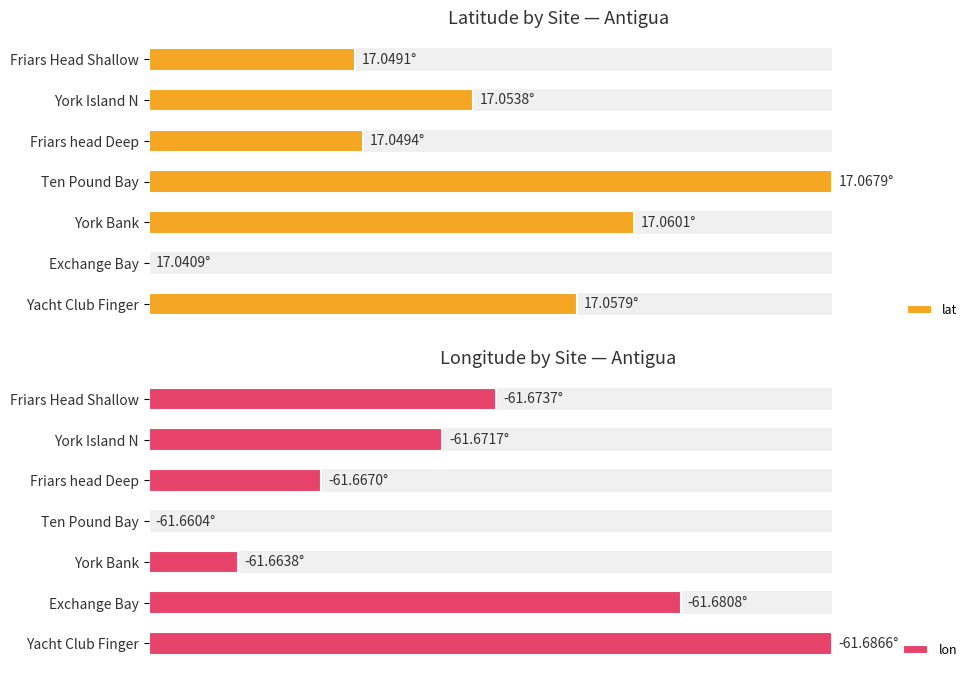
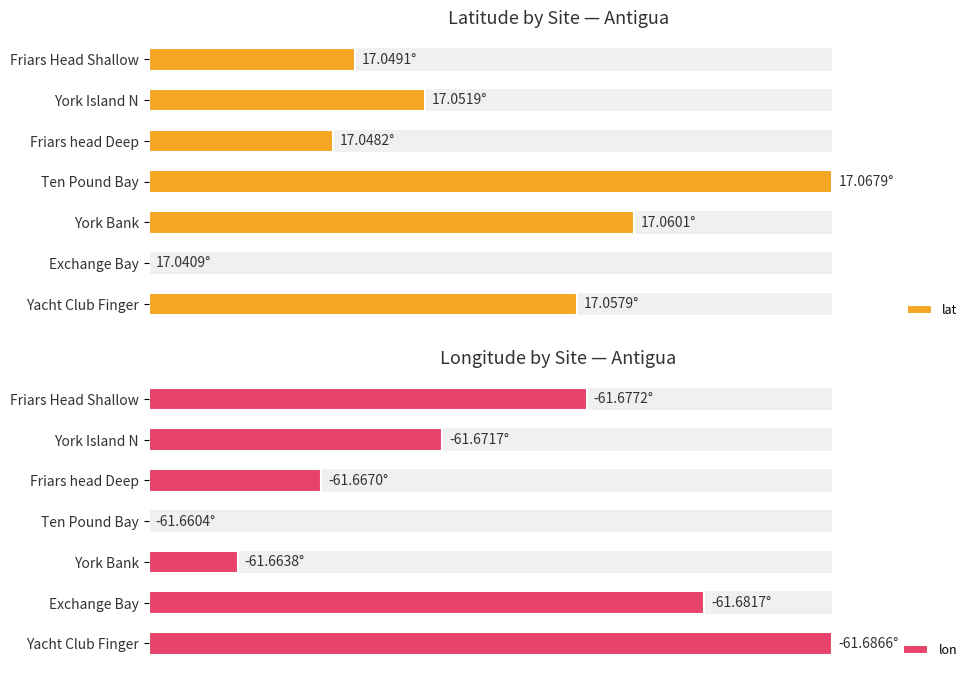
Latitude by Site — Antigua, lat, York Island N: 17.0538° -> 17.0519°
Latitude by Site — Antigua, lat, Friars head Deep: 17.0494° -> 17.0482°
Longitude by Site — Antigua, lon, Friars Head Shallow: -61.6737° -> -61.6772°
Longitude by Site — Antigua, lon, Exchange Bay: -61.6808° -> -61.6817°
